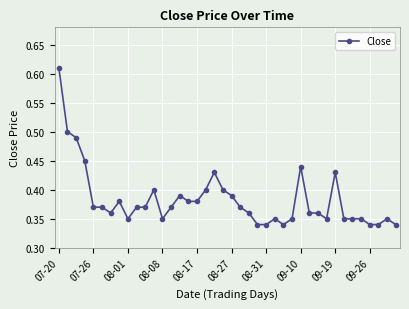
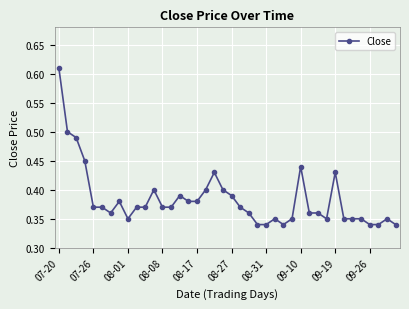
08-08: 0.35 -> 0.37
